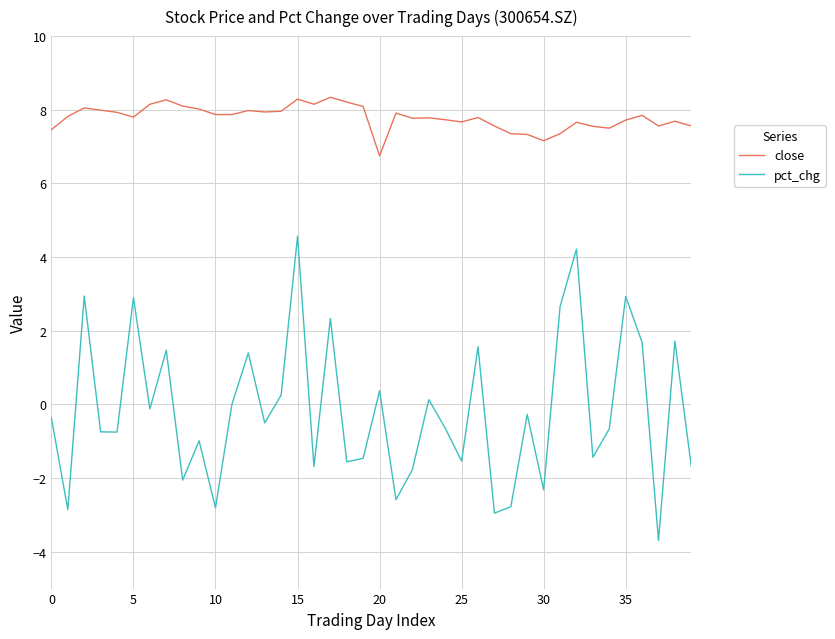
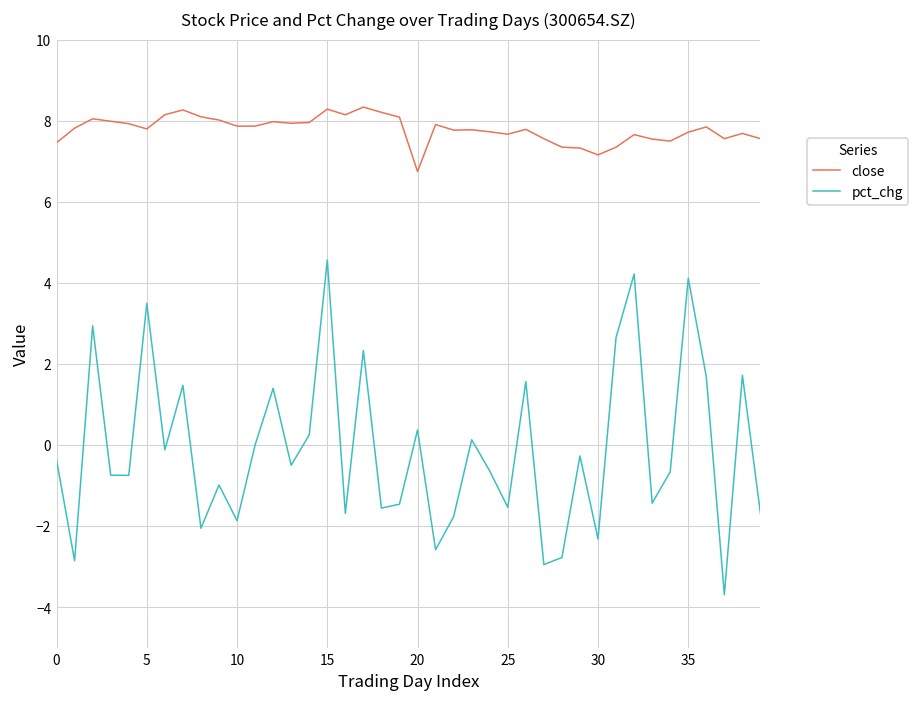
pct_chg, 5: 2.9 -> 3.5
pct_chg, 10: -2.8 -> -1.9
pct_chg, 35: 2.9 -> 4.1
